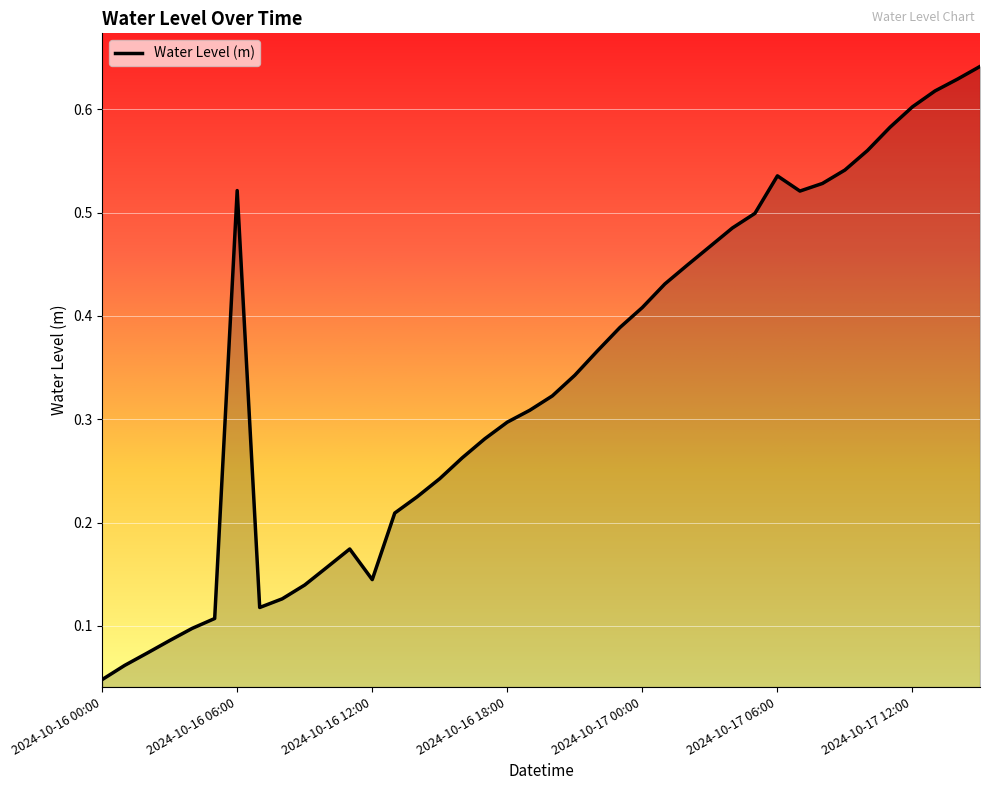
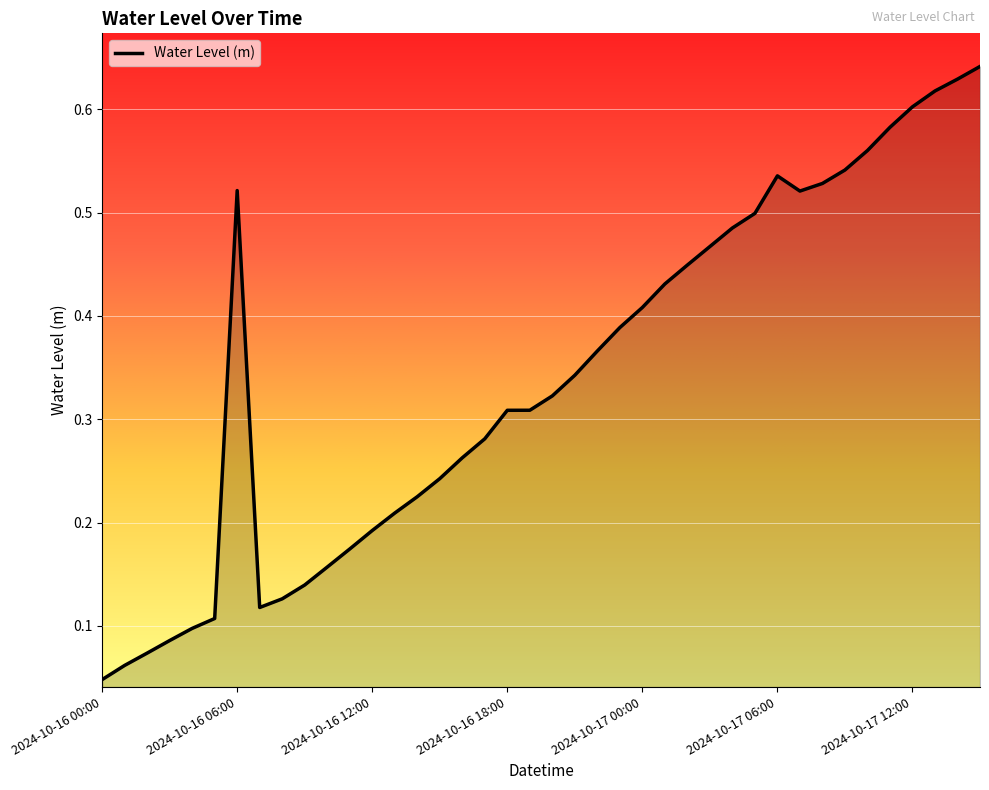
2024-10-16 12:00: 0.145 -> 0.192
2024-10-16 18:00: 0.297 -> 0.309
